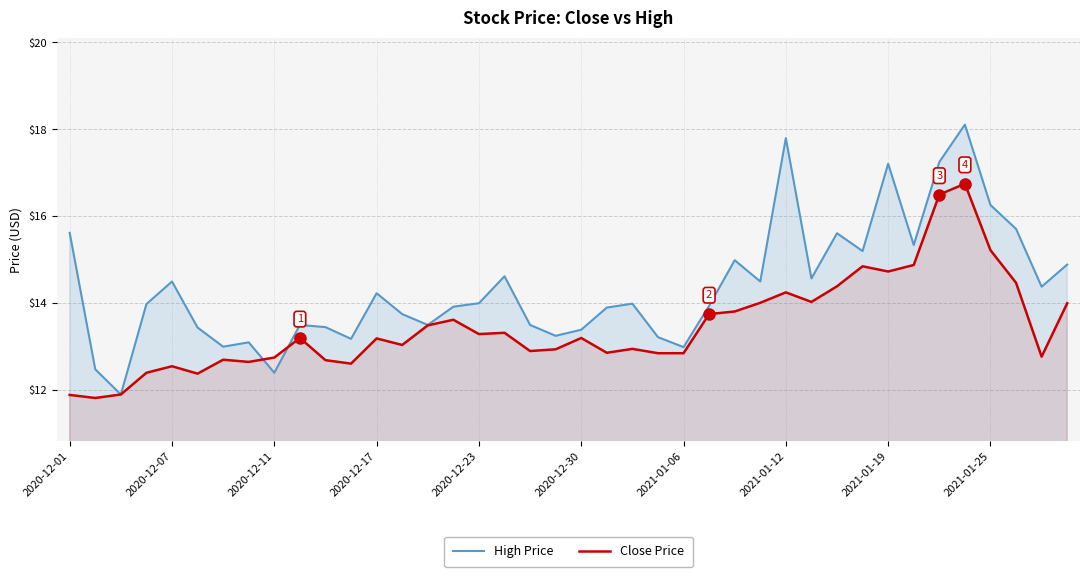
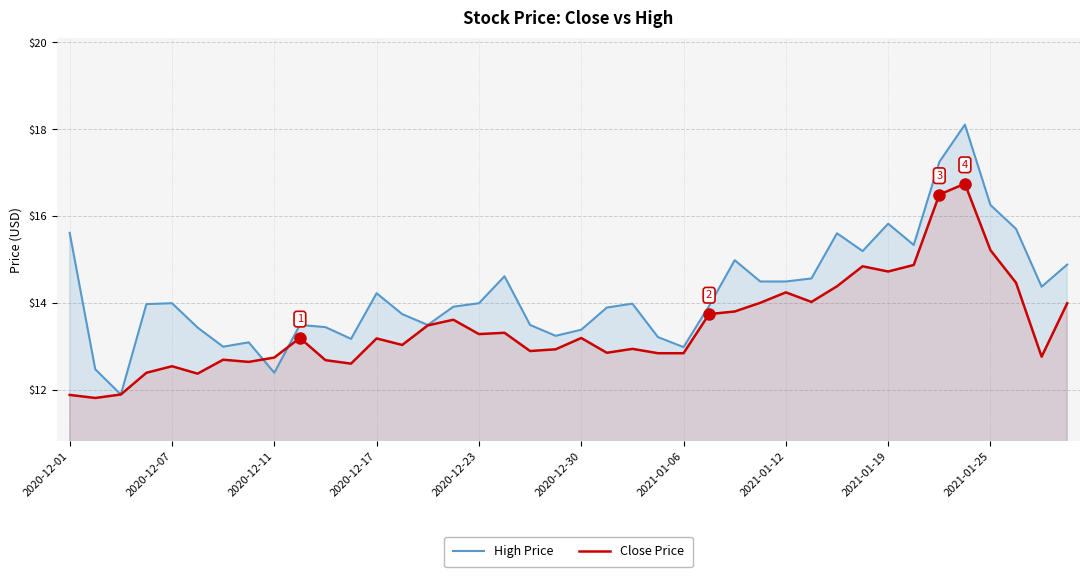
High Price, 2020-12-07: $14.5 -> $14.0
High Price, 2021-01-12: $17.8 -> $14.5
High Price, 2021-01-19: $17.2 -> $15.8
